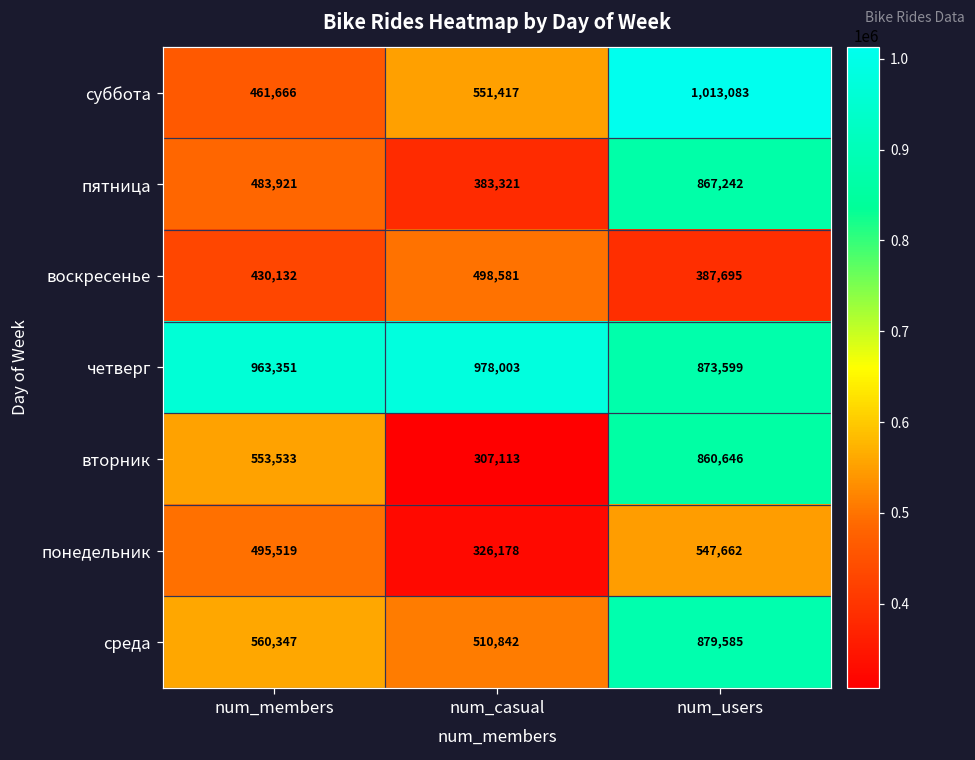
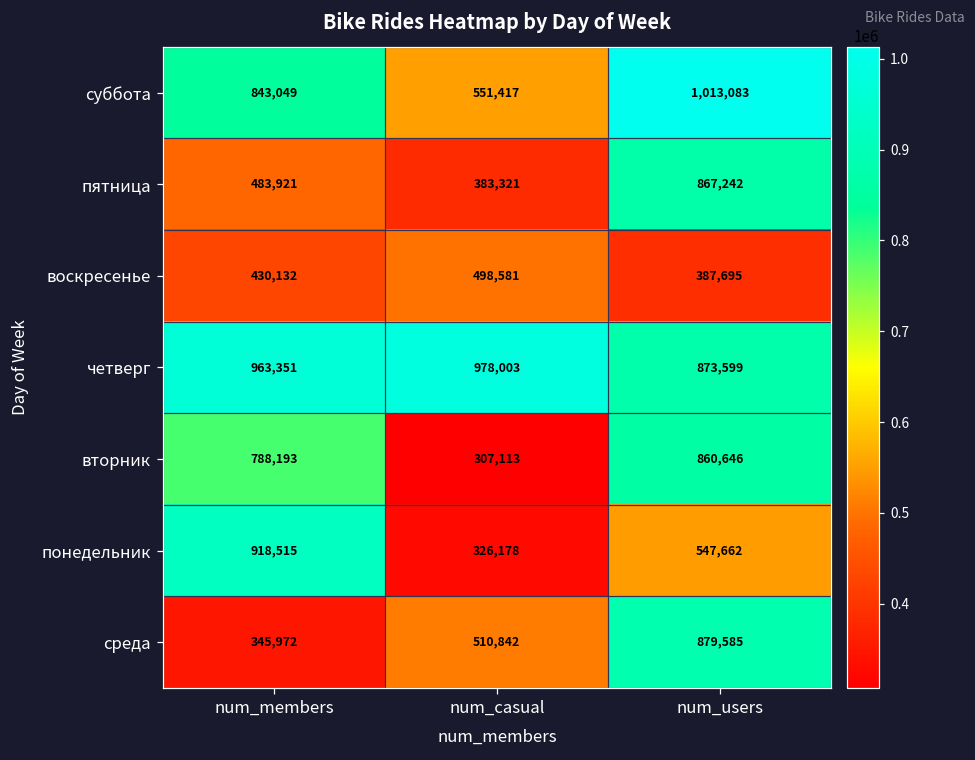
суббота, num_members: 461,666 -> 843,049
вторник, num_members: 553,533 -> 788,193
понедельник, num_members: 495,519 -> 918,515
среда, num_members: 560,347 -> 345,972
